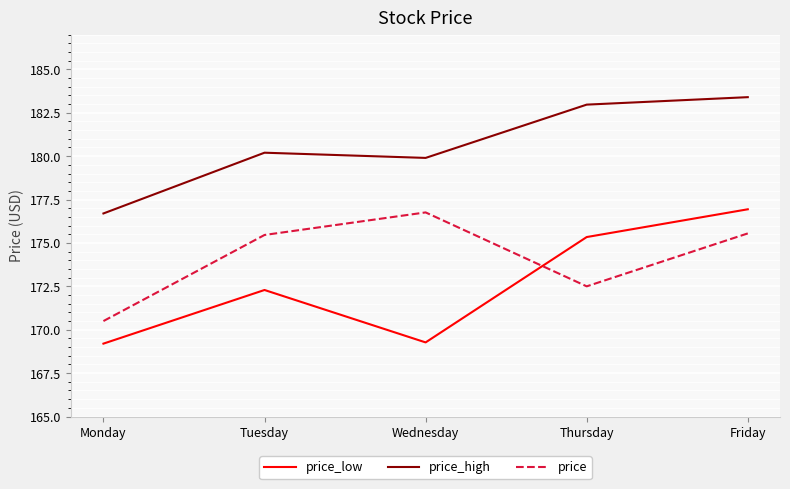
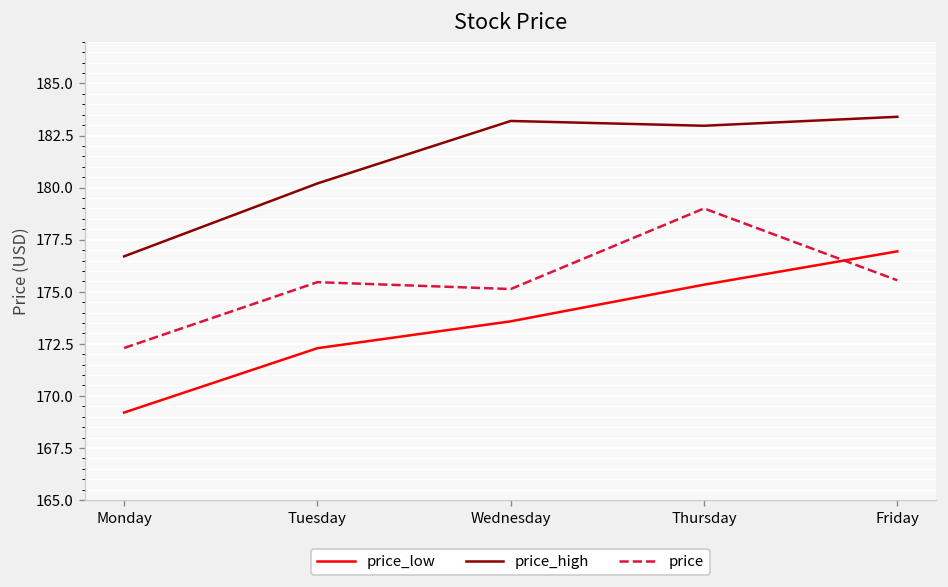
price, Monday: 170.5 -> 172.3
price_low, Wednesday: 169.3 -> 173.6
price_high, Wednesday: 179.9 -> 183.2
price, Wednesday: 176.8 -> 175.1
price, Thursday: 172.5 -> 179.0
